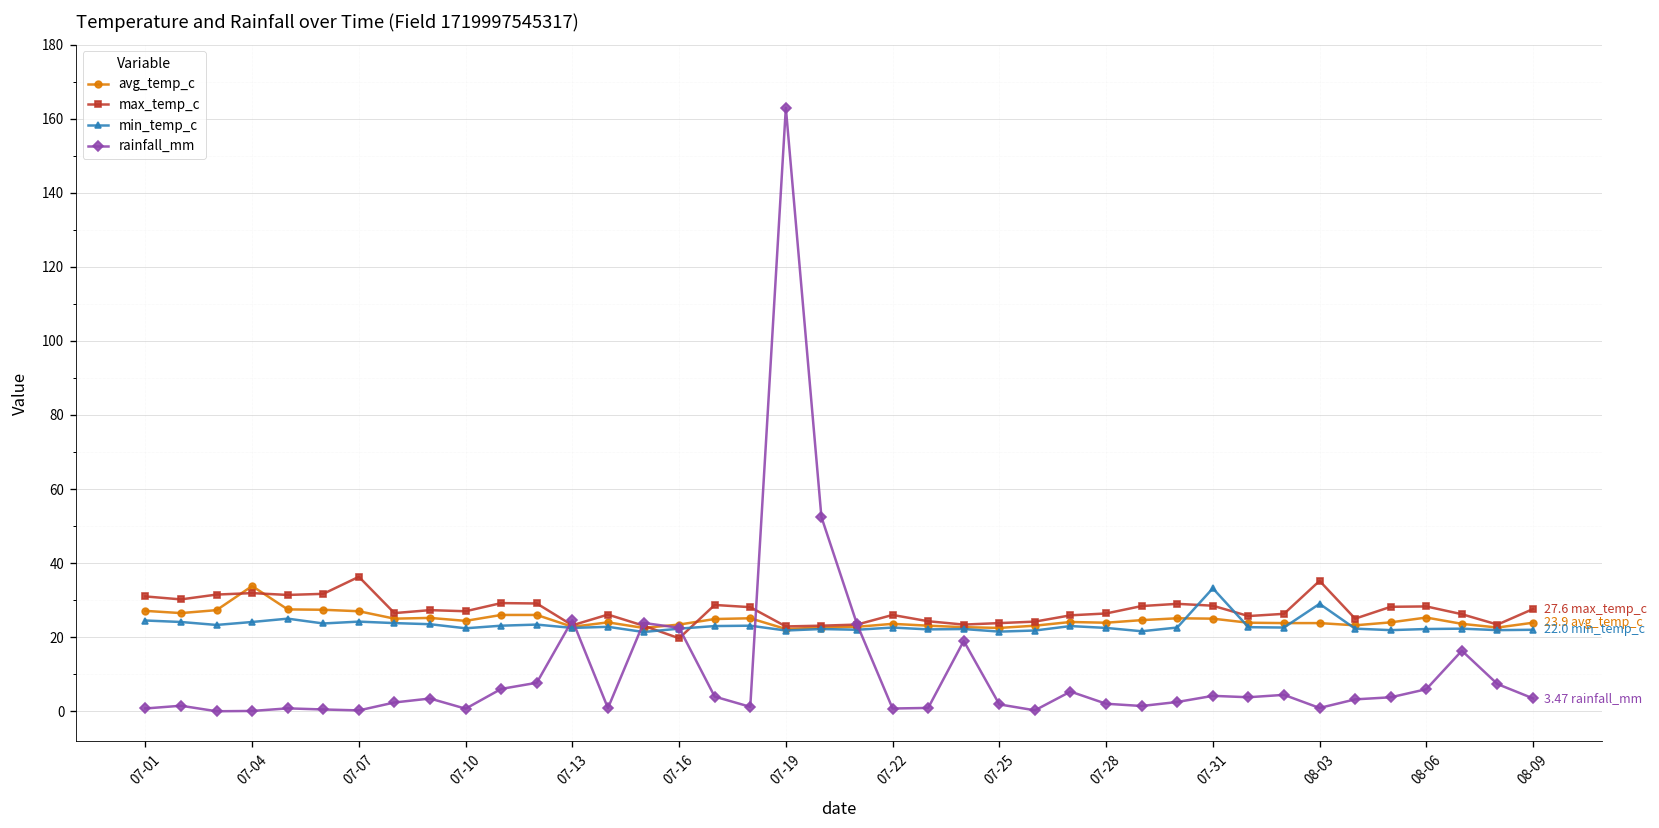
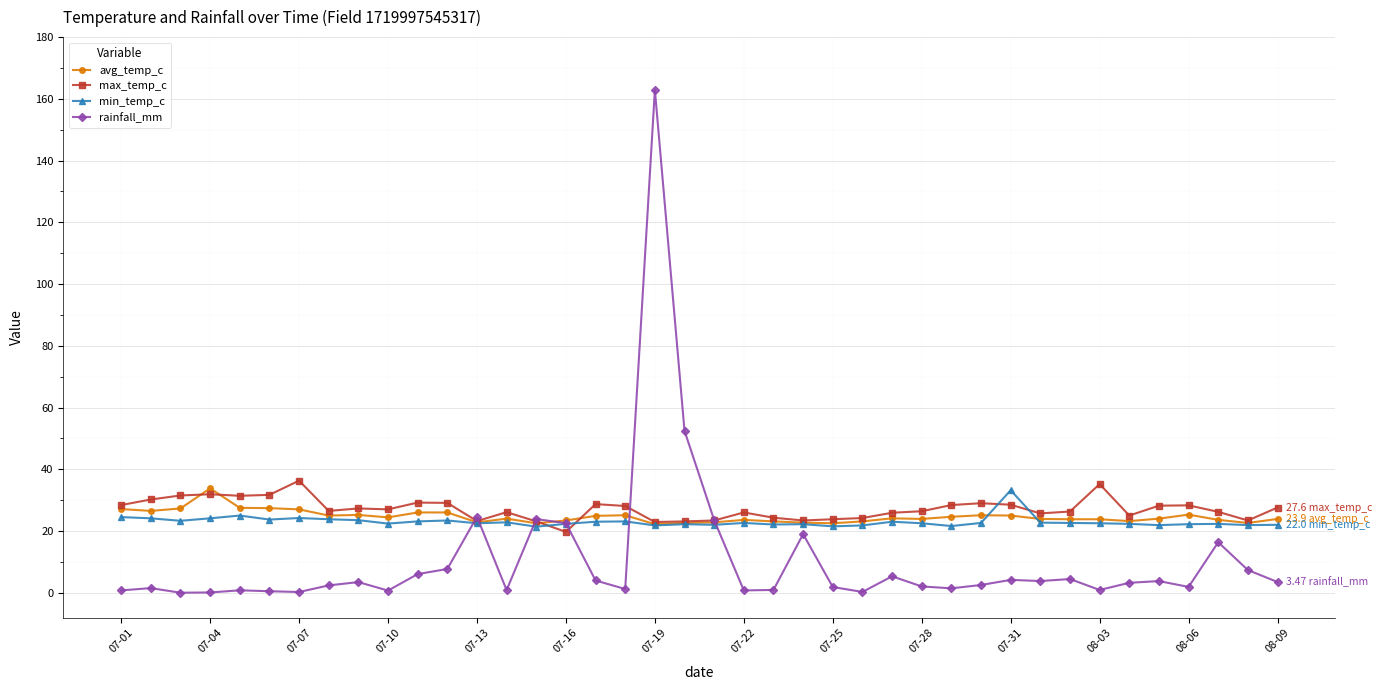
max_temp_c, 07-01: 31 -> 28
min_temp_c, 08-03: 29 -> 23
rainfall_mm, 08-06: 6 -> 2
